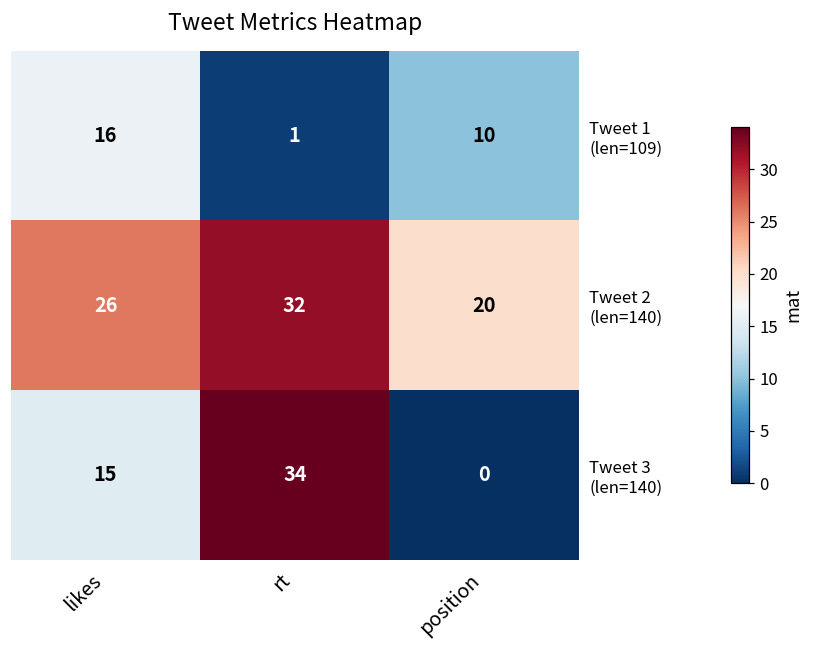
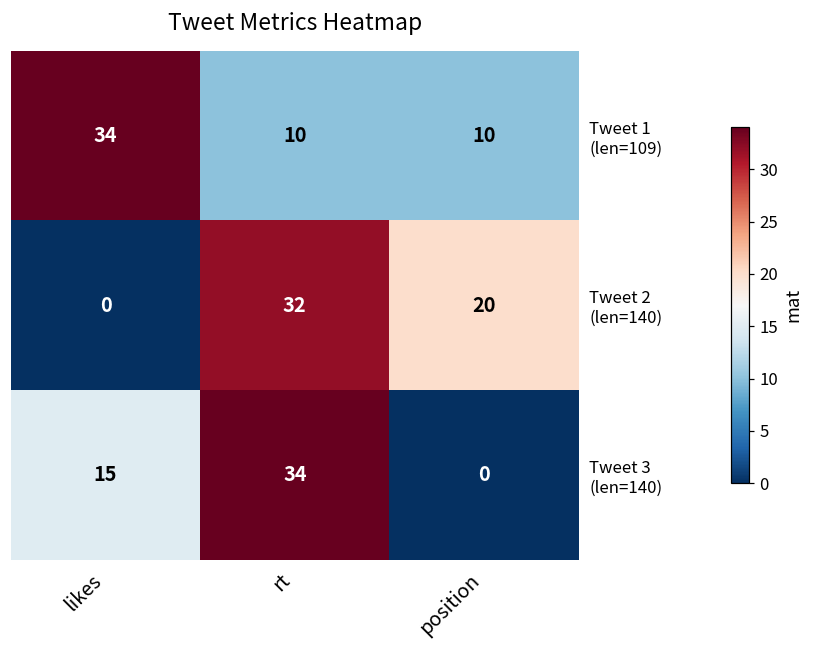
Tweet 1 (len=109), likes: 16 -> 34
Tweet 1 (len=109), rt: 1 -> 10
Tweet 2 (len=140), likes: 26 -> 0
